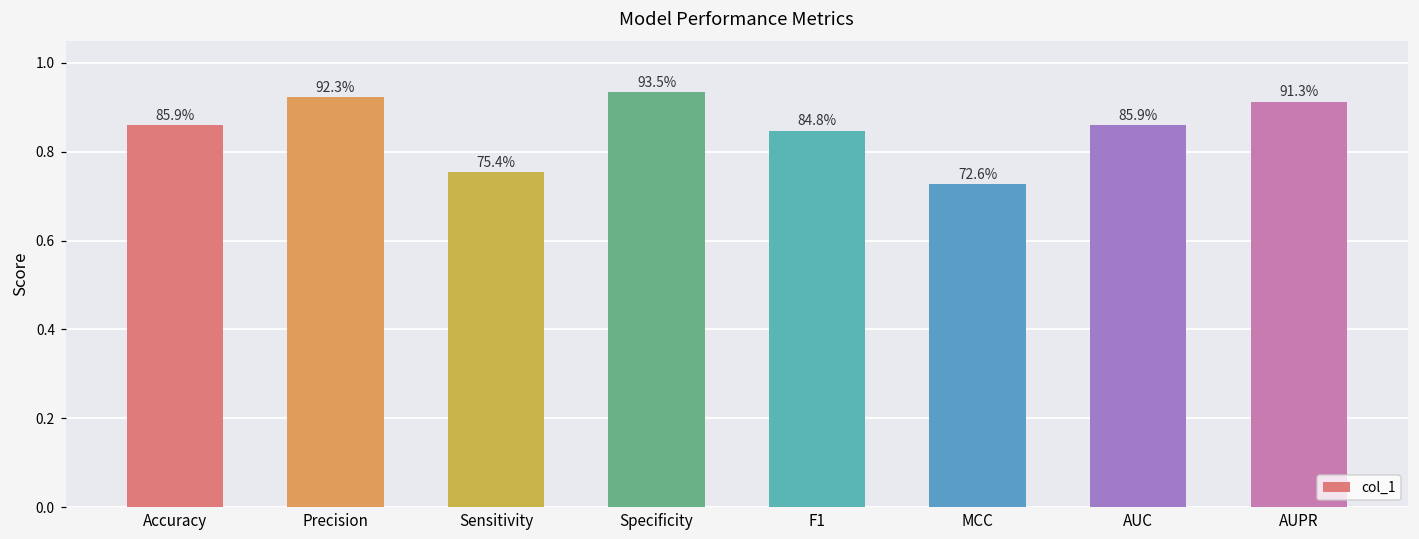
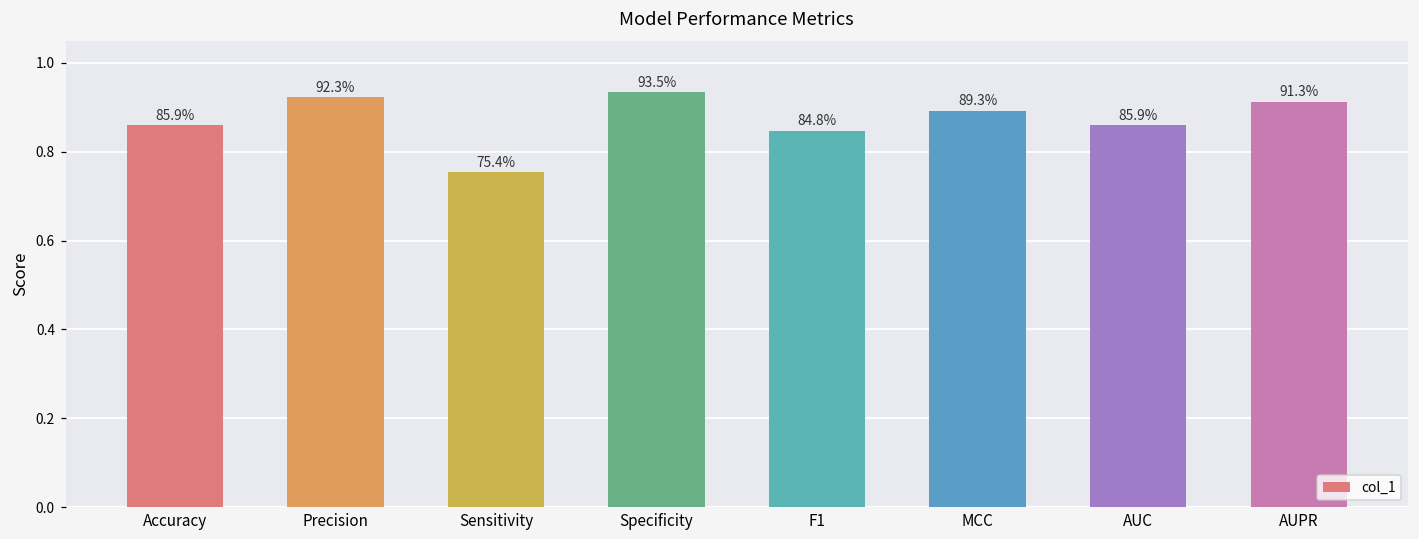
MCC: 72.6% -> 89.3%
